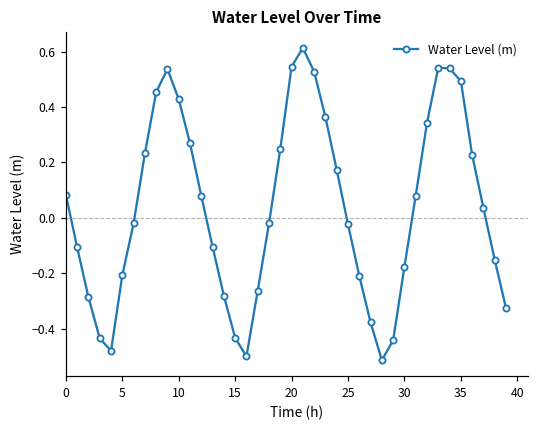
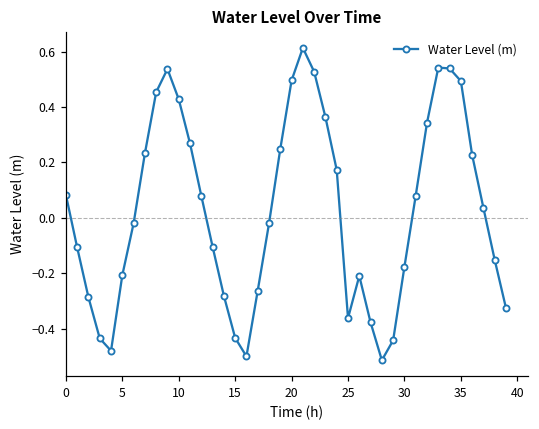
20: 0.55 -> 0.50
25: -0.02 -> -0.36
